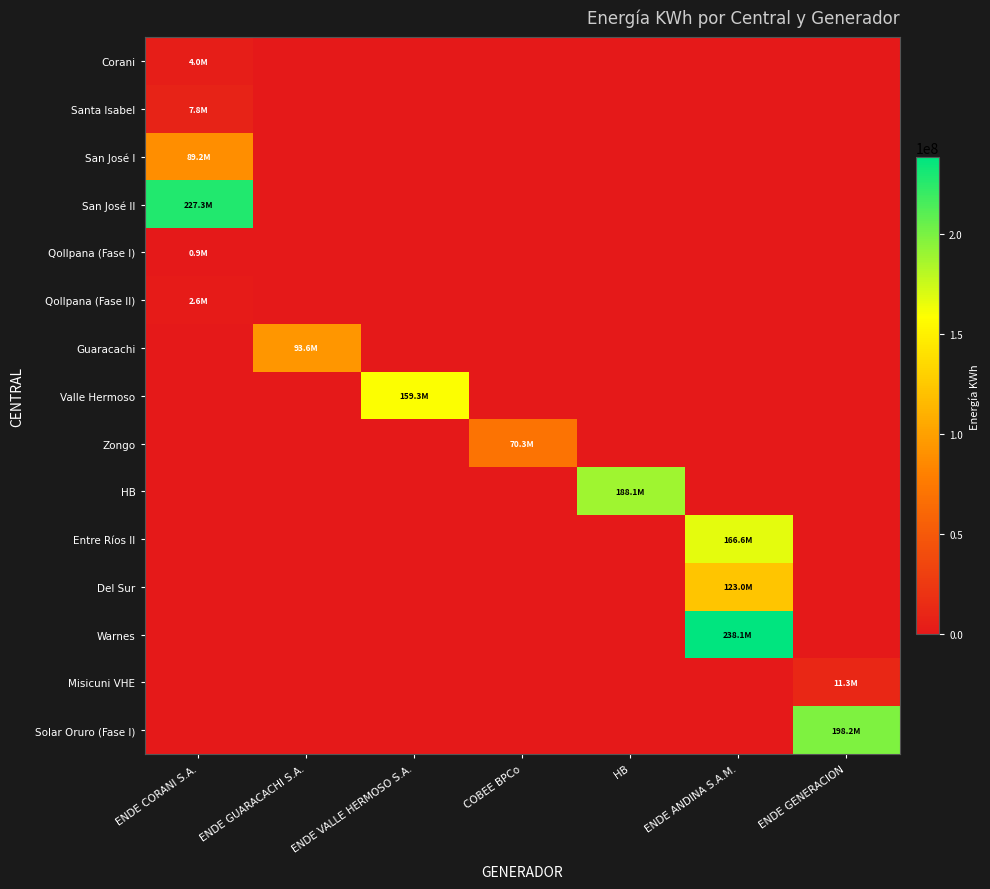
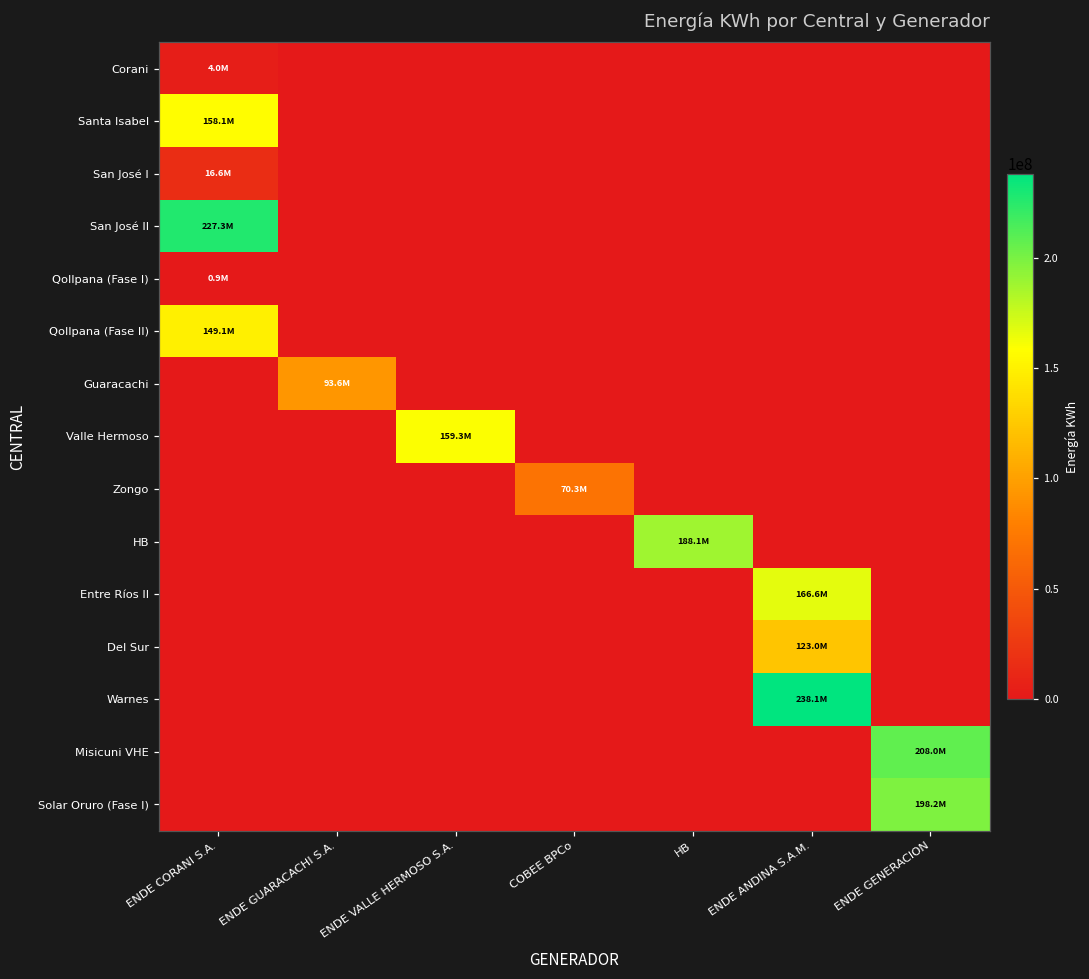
Santa Isabel, ENDE CORANI S.A.: 7.8M -> 158.1M
San José I, ENDE CORANI S.A.: 89.2M -> 16.6M
Qollpana (Fase II), ENDE CORANI S.A.: 2.6M -> 149.1M
Misicuni VHE, ENDE GENERACION: 11.3M -> 208.0M
